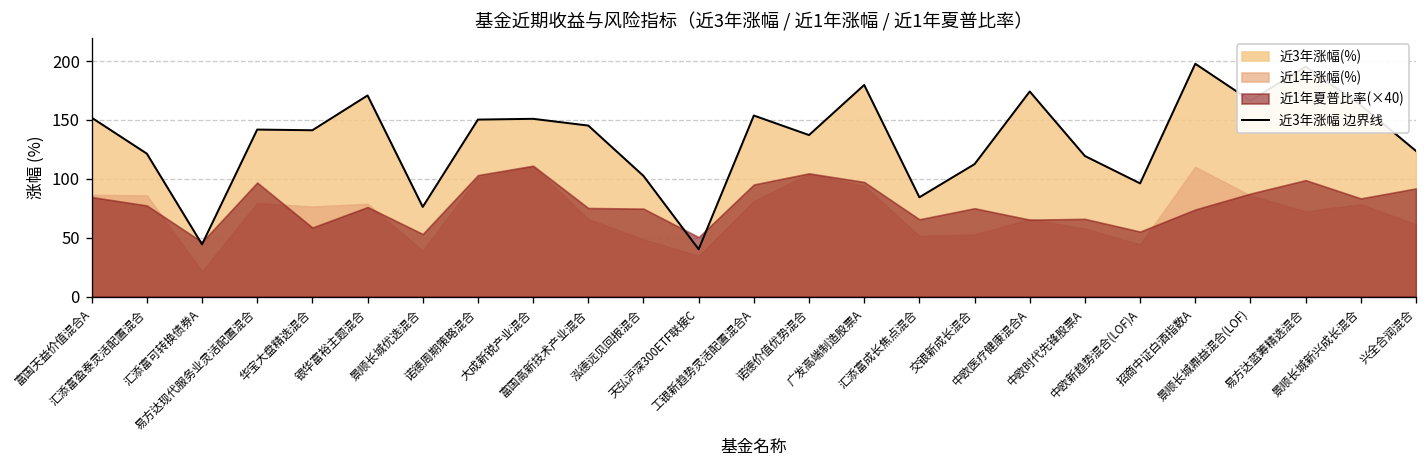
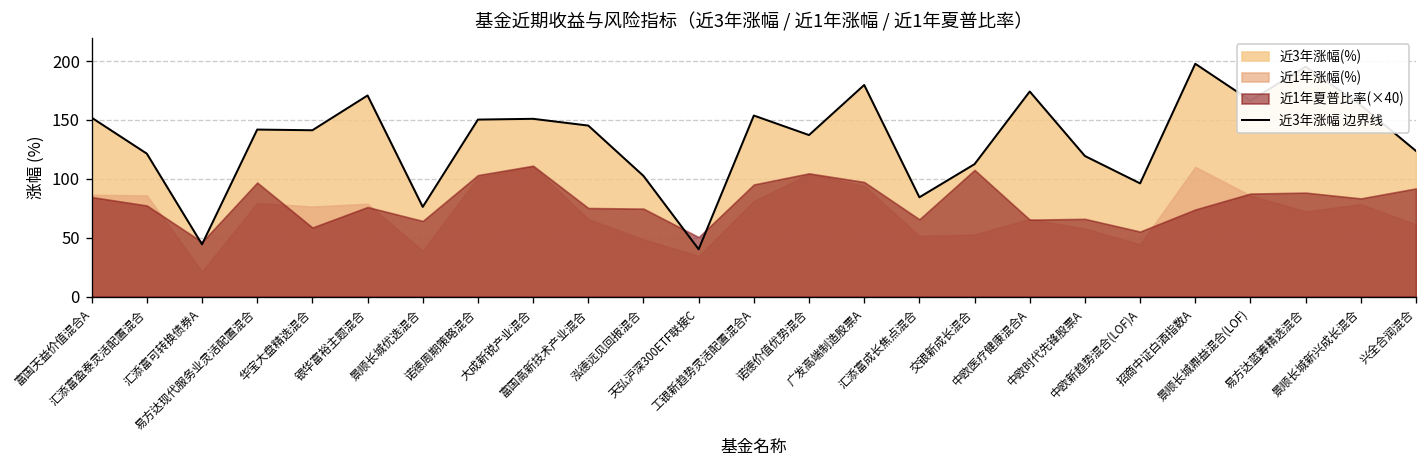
近1年夏普比率(×40), 景顺长城优选混合: 50 -> 60
近1年夏普比率(×40), 交银新成长混合: 80 -> 110
近1年夏普比率(×40), 易方达蓝筹精选混合: 100 -> 90
